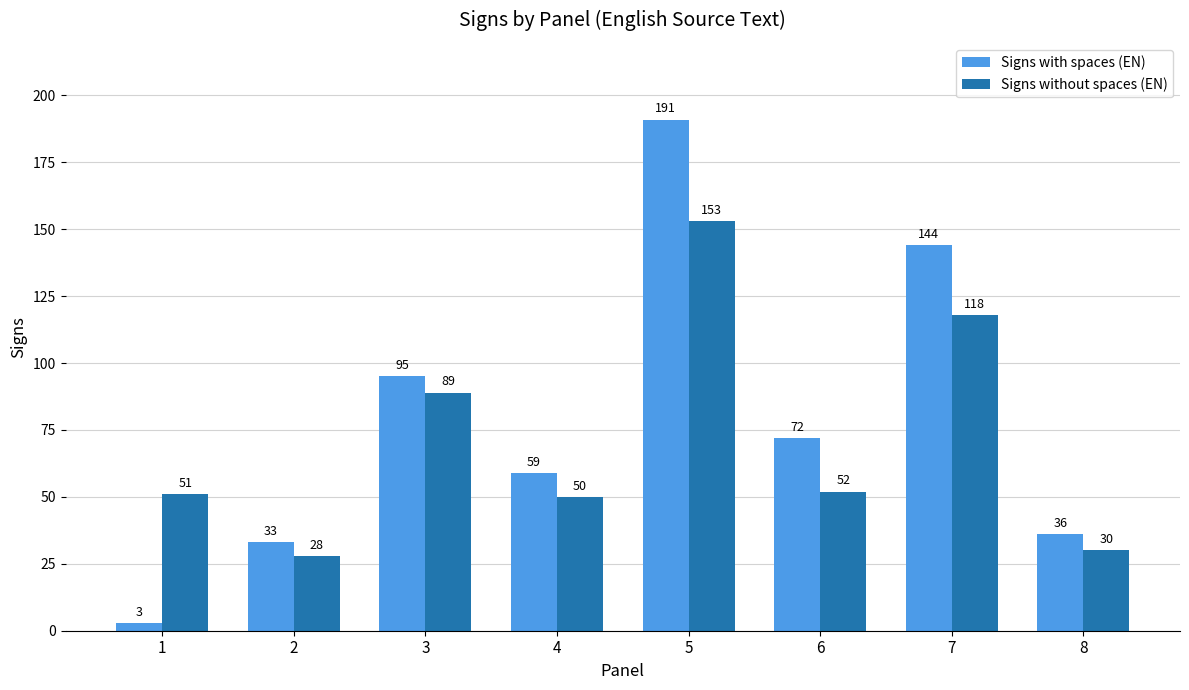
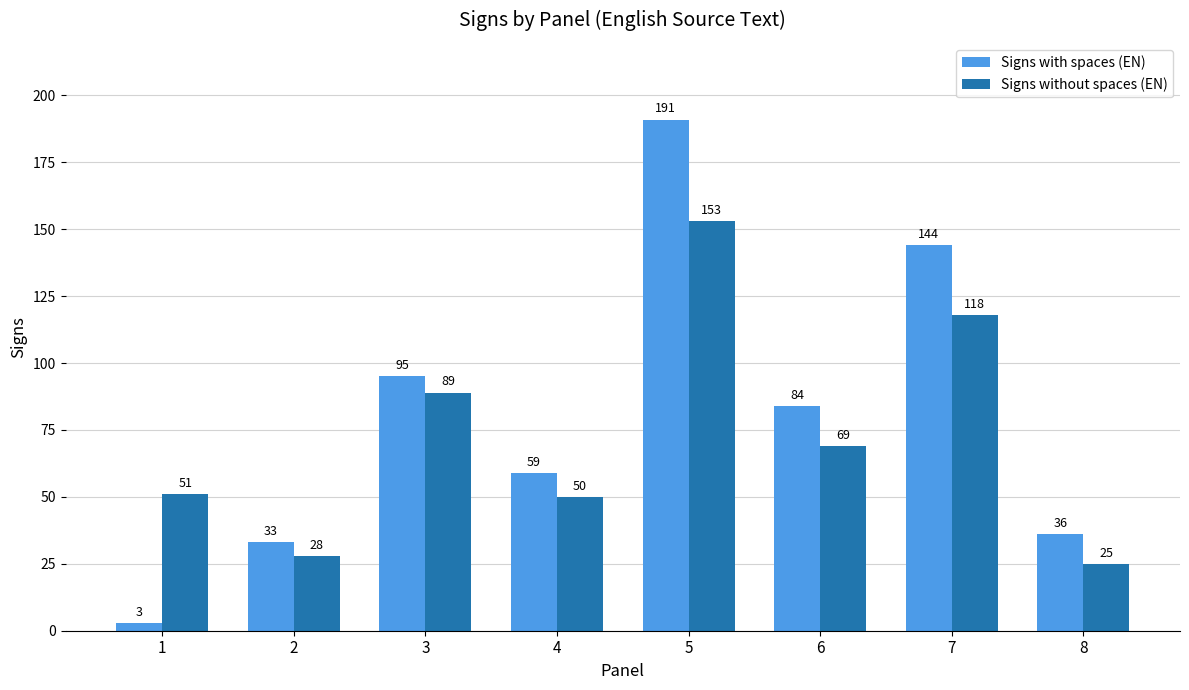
Signs with spaces (EN), 6: 72 -> 84
Signs without spaces (EN), 6: 52 -> 69
Signs without spaces (EN), 8: 30 -> 25
